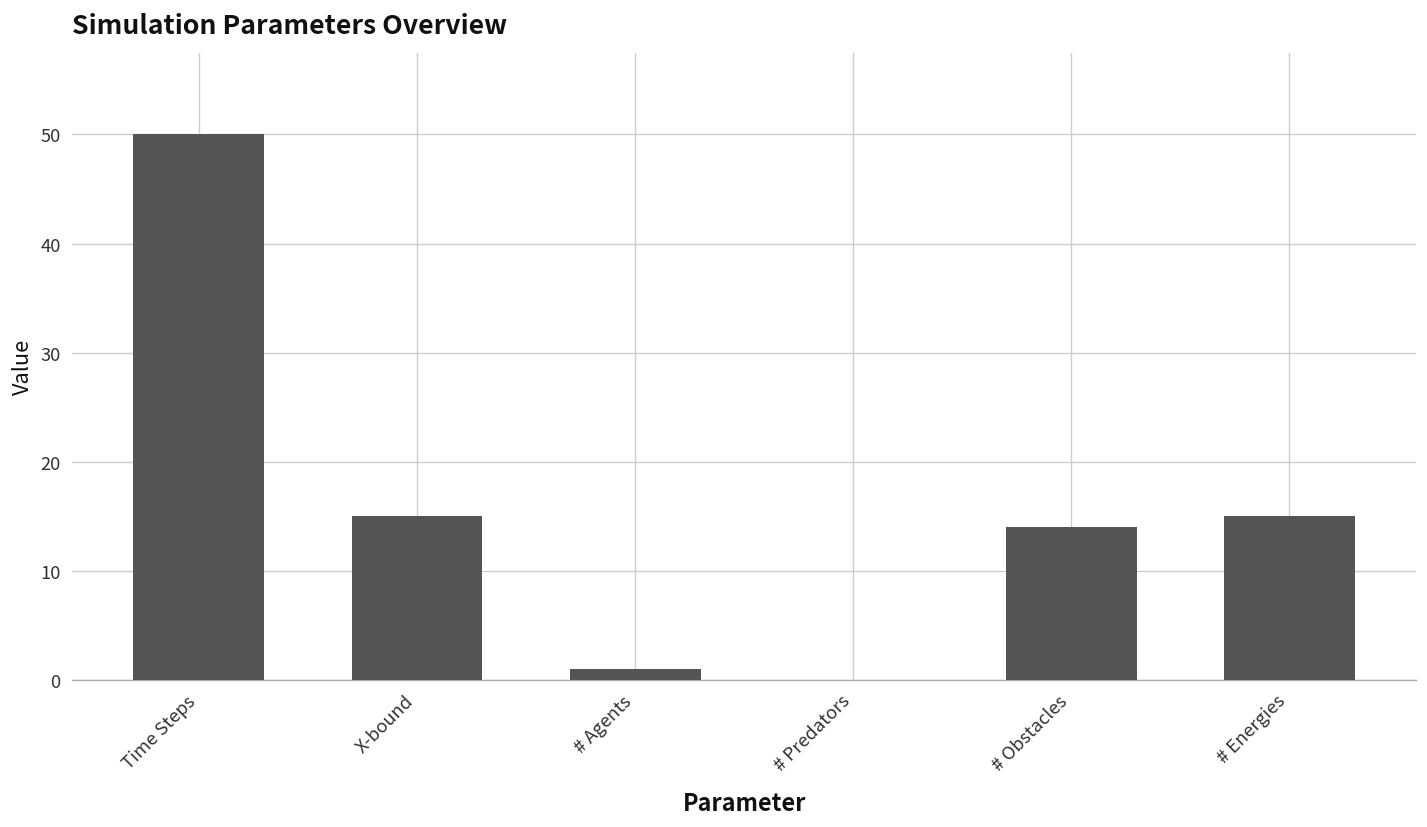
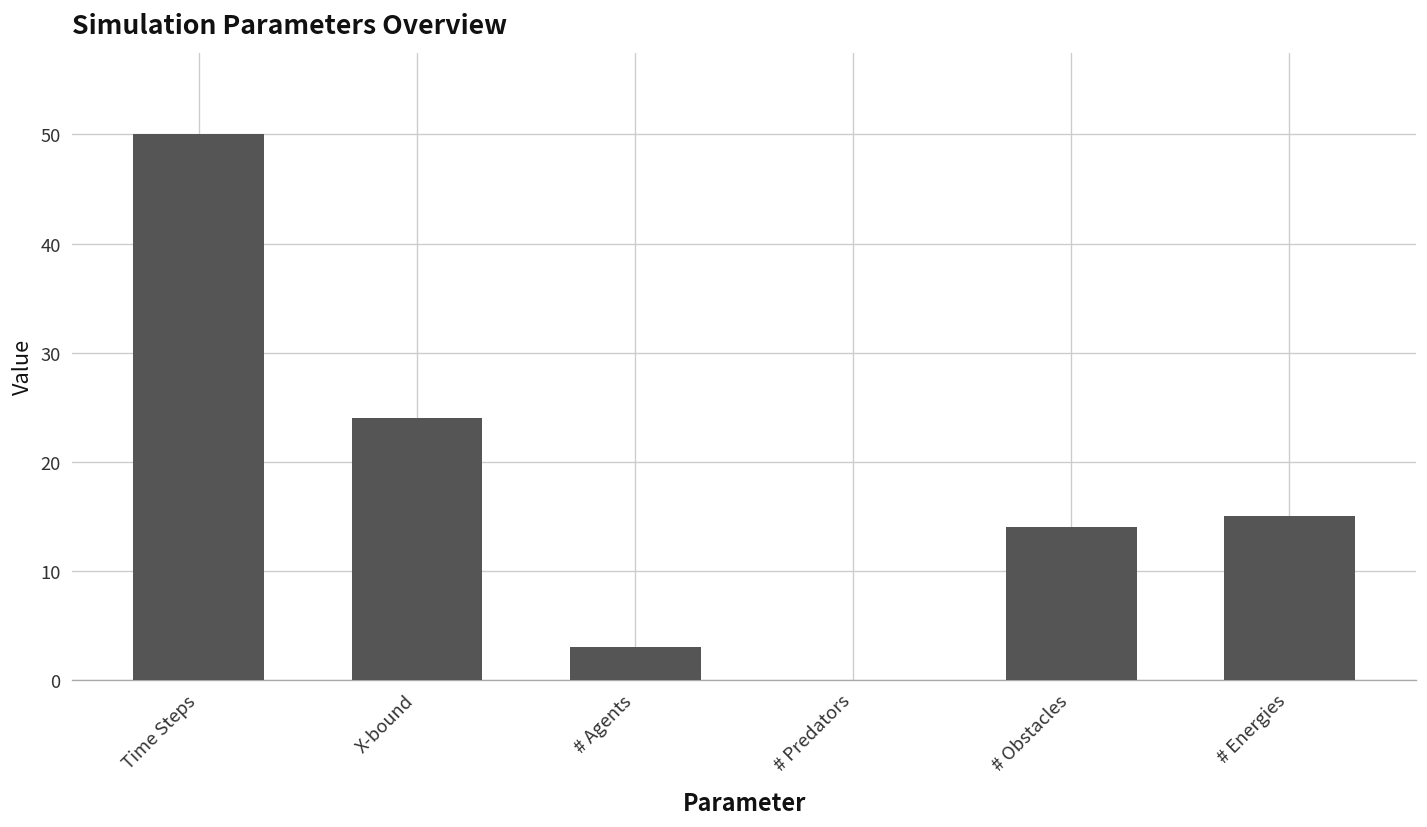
X-bound: 15 -> 24
# Agents: 1 -> 3
